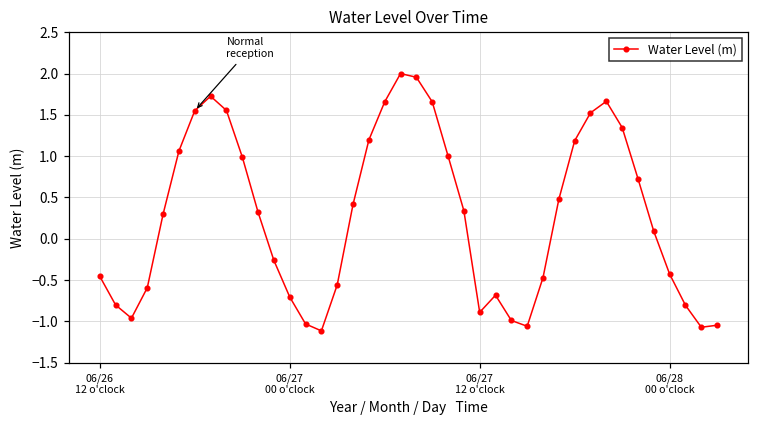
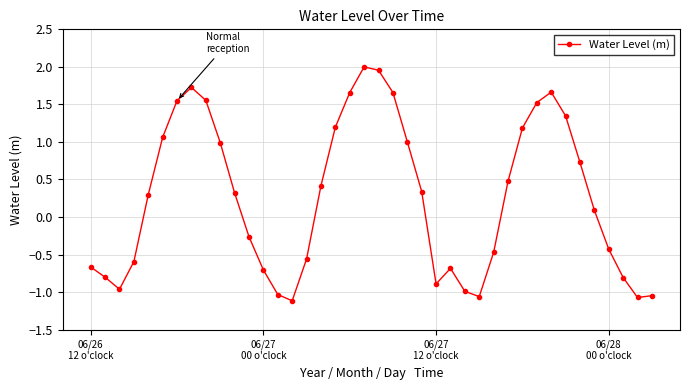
06/26 12 o'clock: -0.5 -> -0.7
